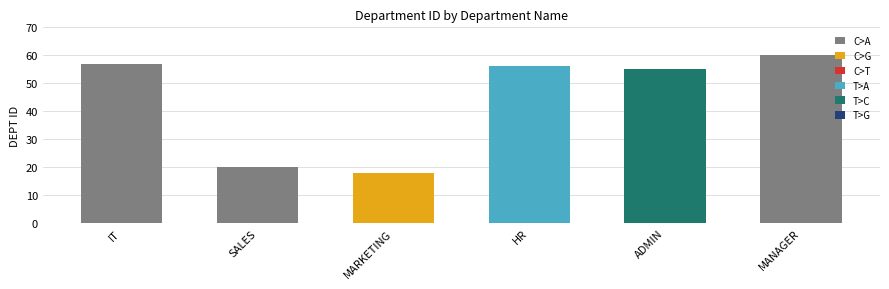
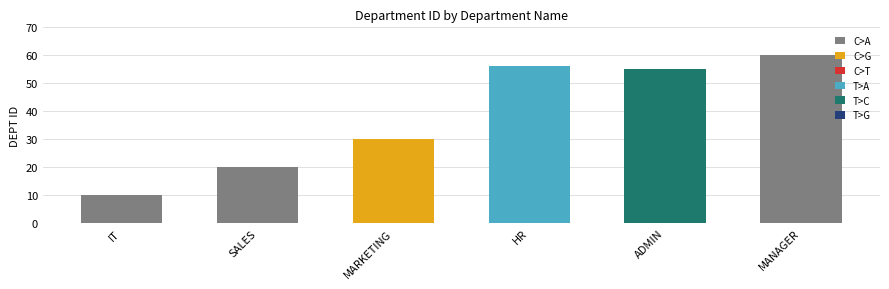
IT: 57 -> 10
MARKETING: 18 -> 30
